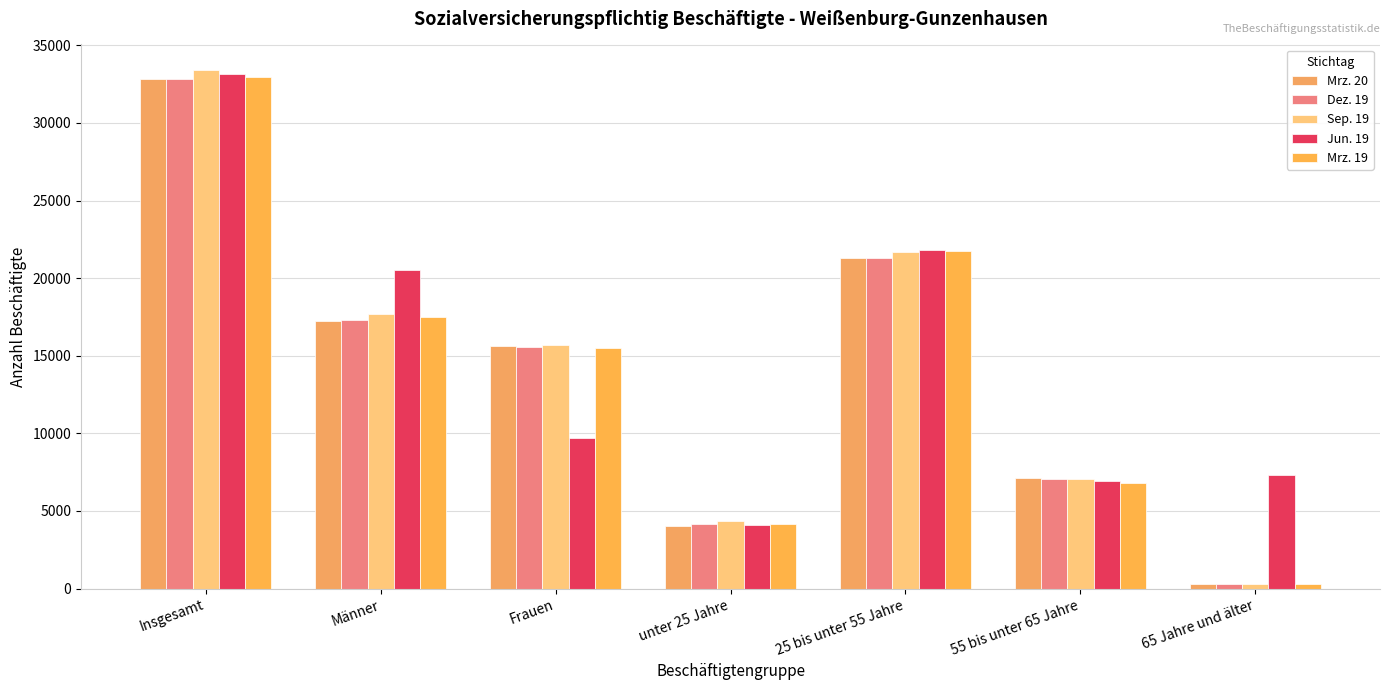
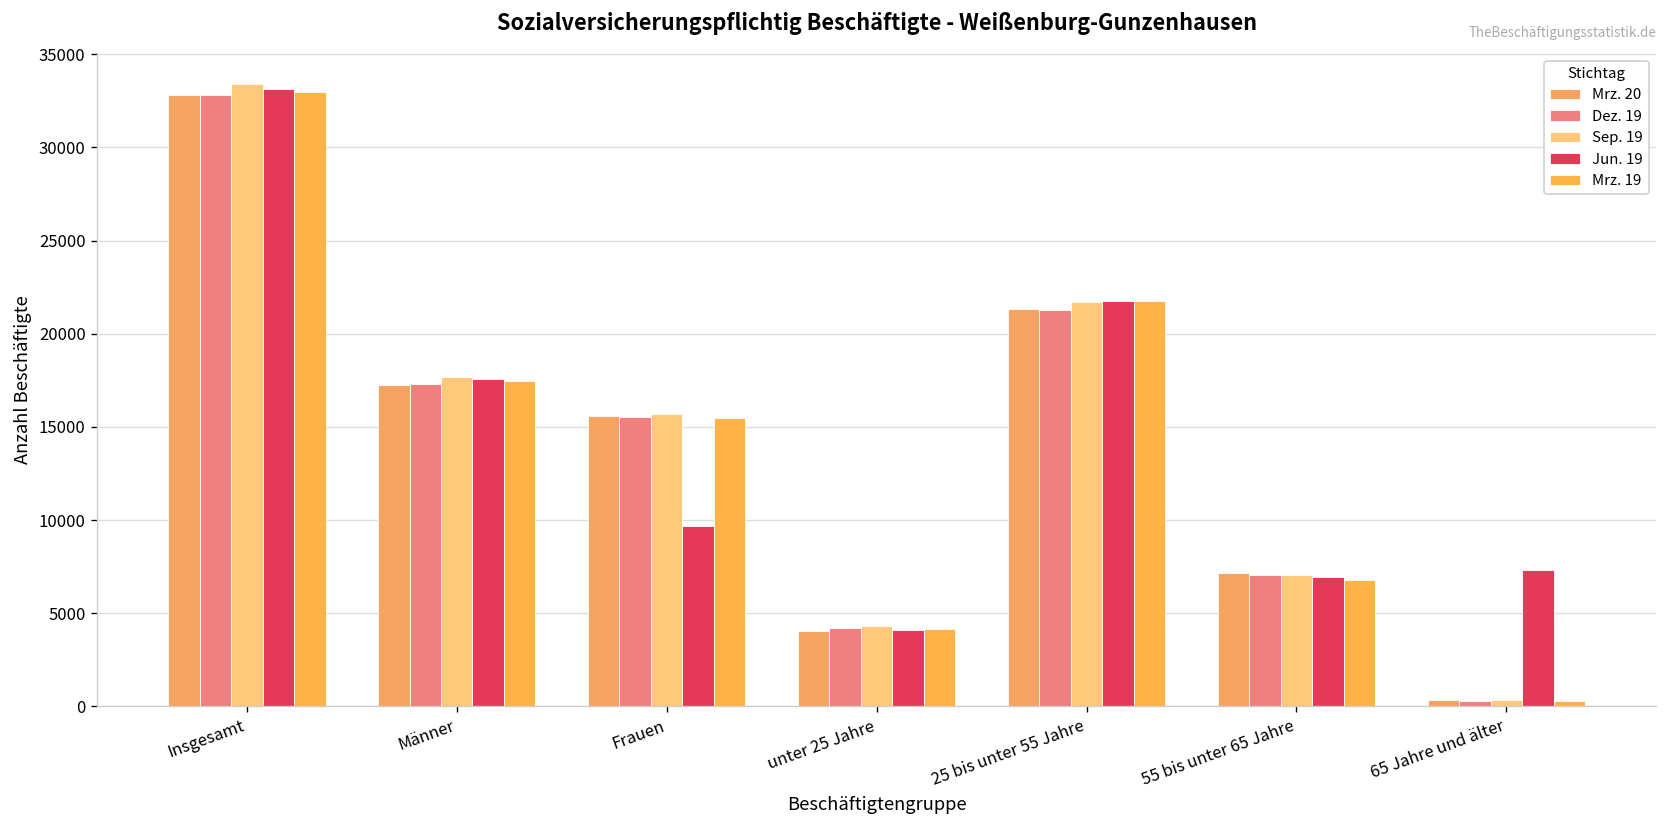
Jun. 19, Männer: 20500 -> 17600
